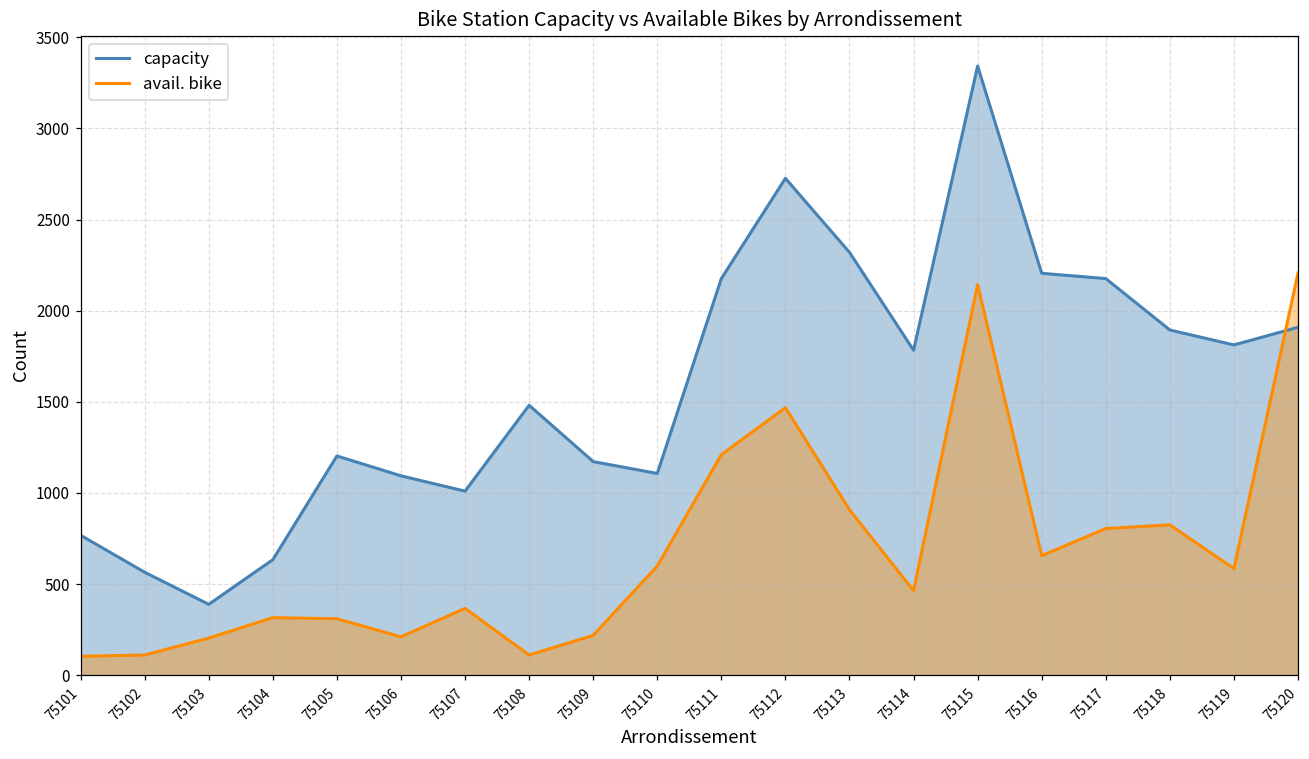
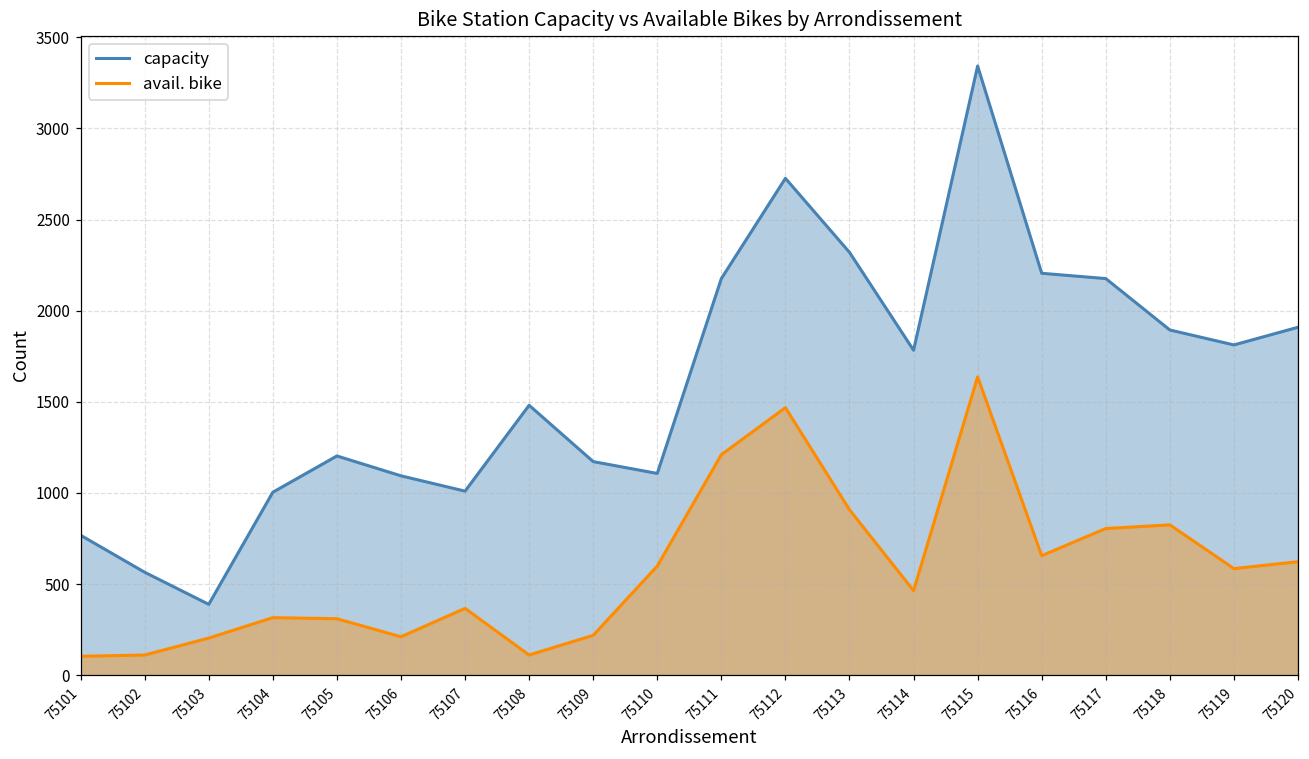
capacity, 75104: 630 -> 1000
avail. bike, 75115: 2140 -> 1640
avail. bike, 75120: 2210 -> 620
